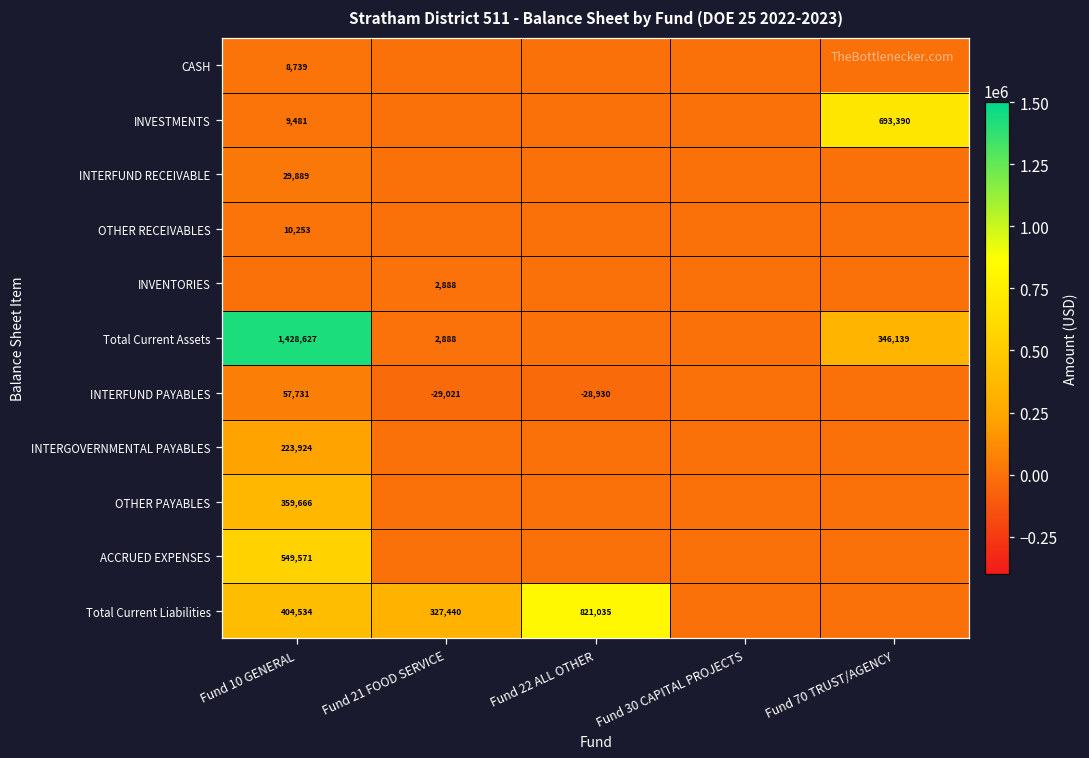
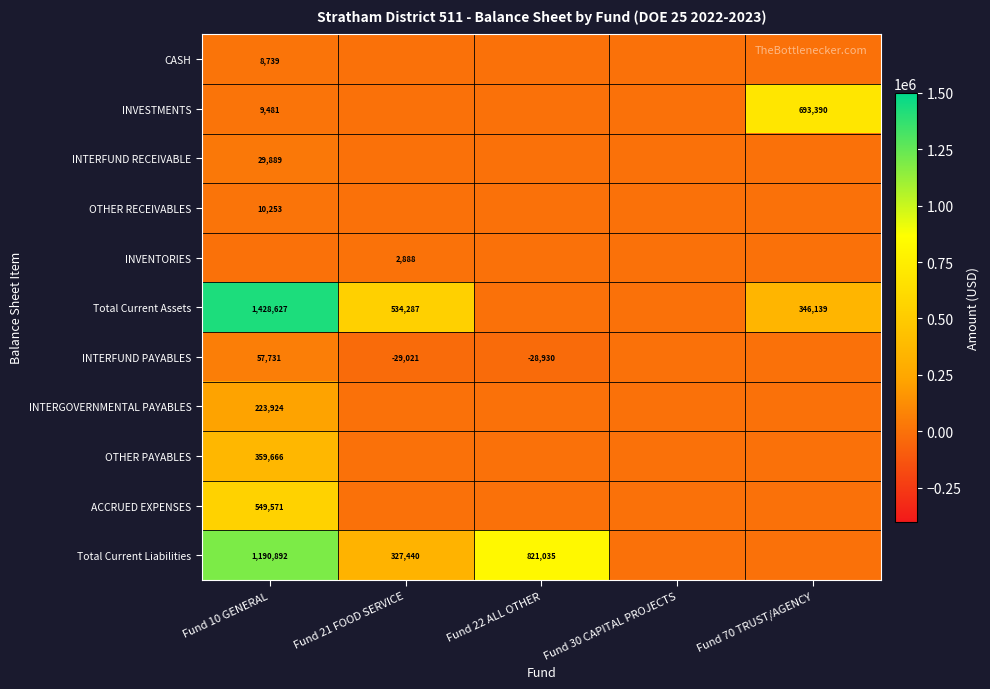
Total Current Assets, Fund 21 FOOD SERVICE: 2,888 -> 534,287
Total Current Liabilities, Fund 10 GENERAL: 404,534 -> 1,190,892
